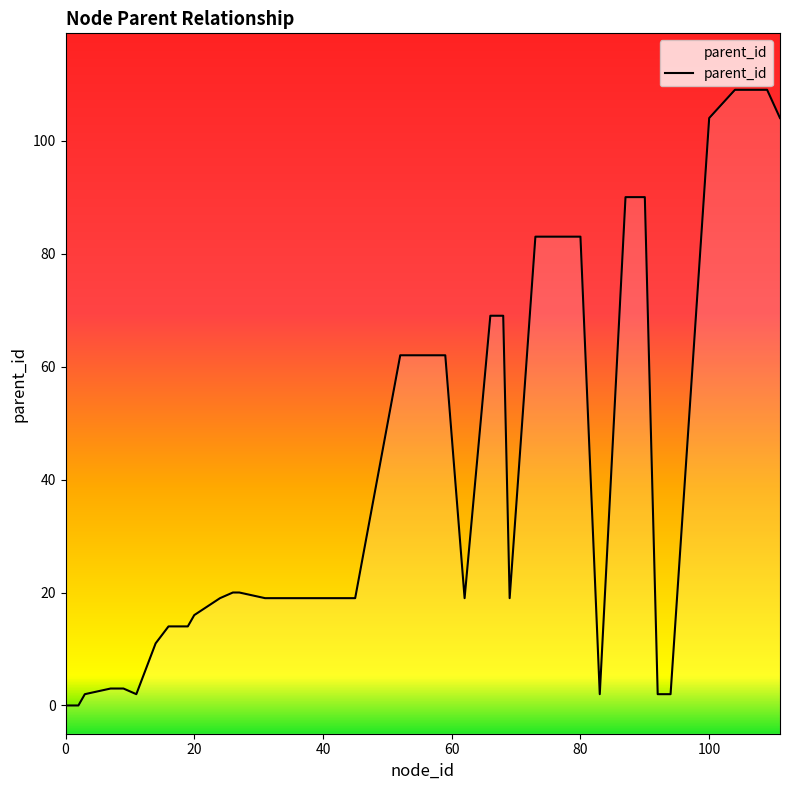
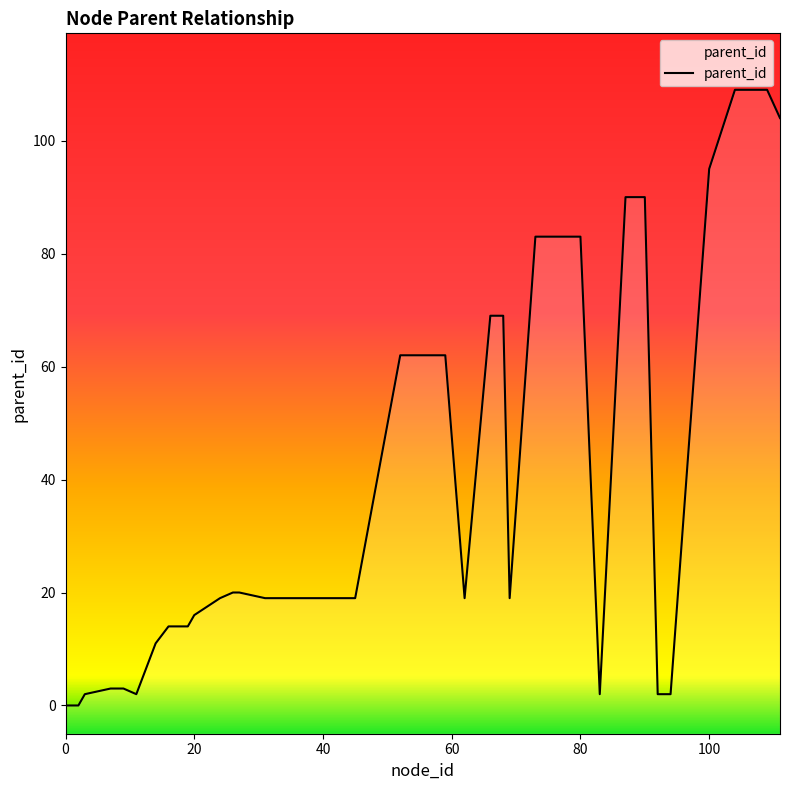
100: 104 -> 95
